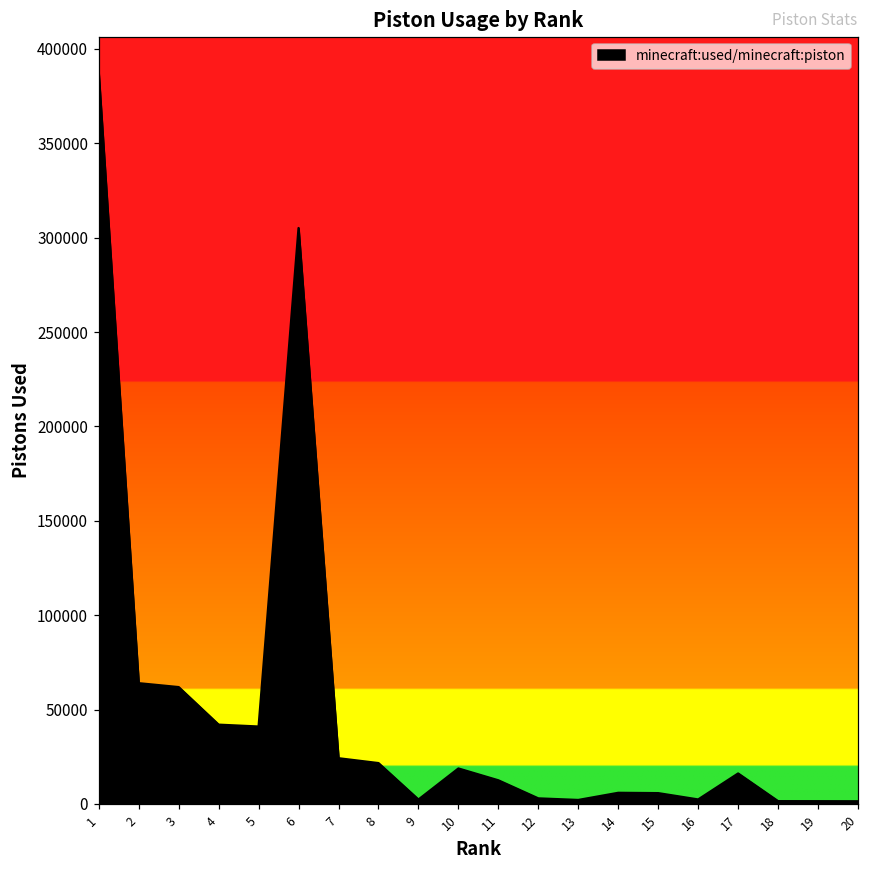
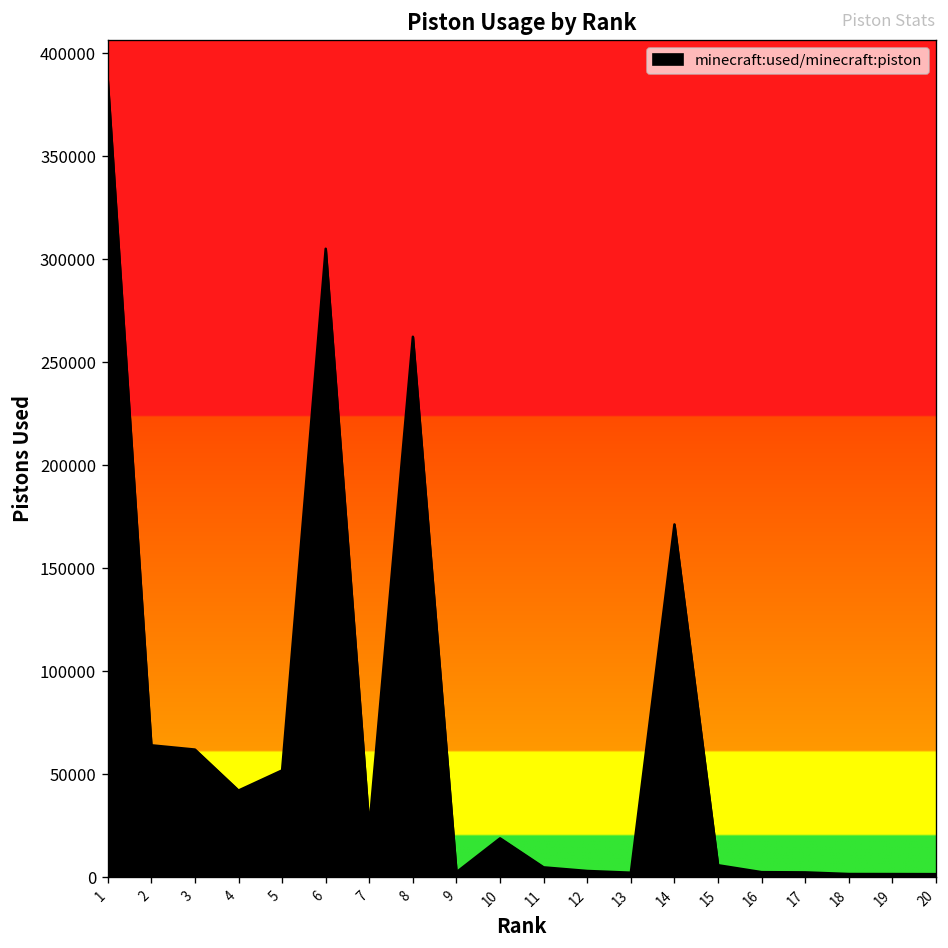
5: 41000 -> 52000
8: 22000 -> 262000
11: 13000 -> 5000
14: 6000 -> 171000
17: 16000 -> 2000
